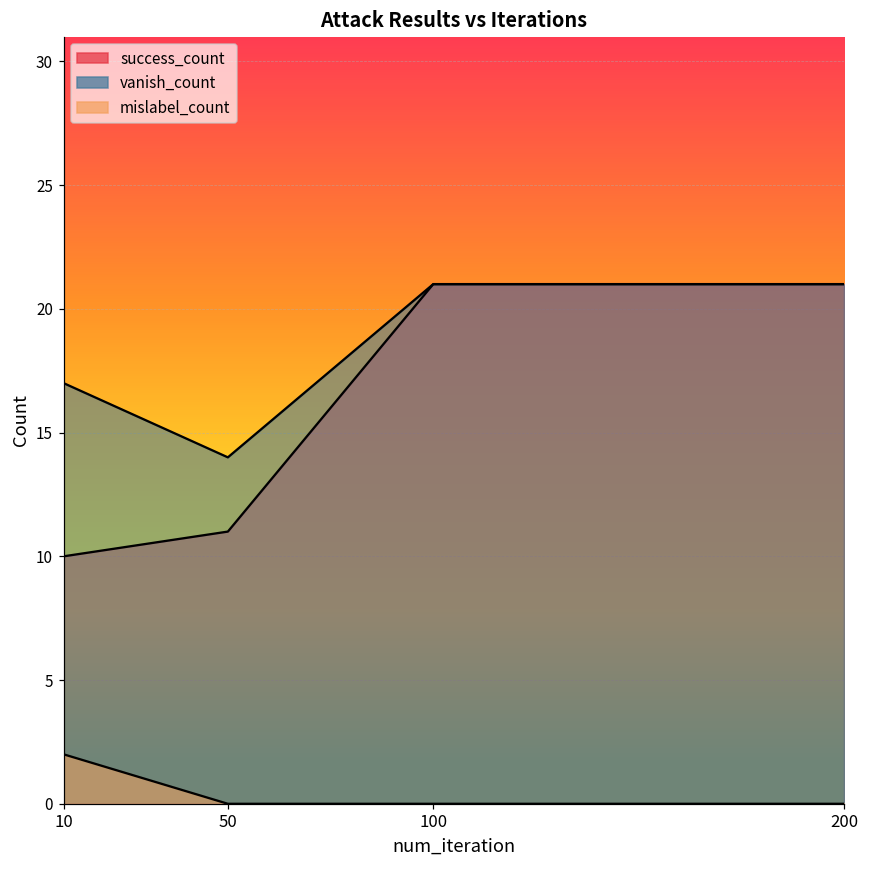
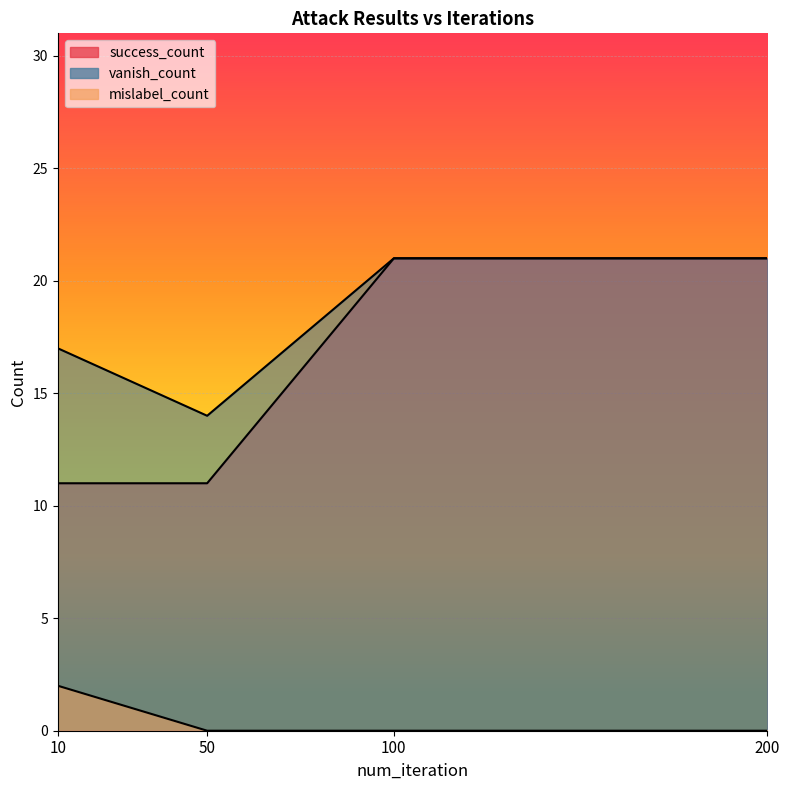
success_count, 10: 10 -> 11
